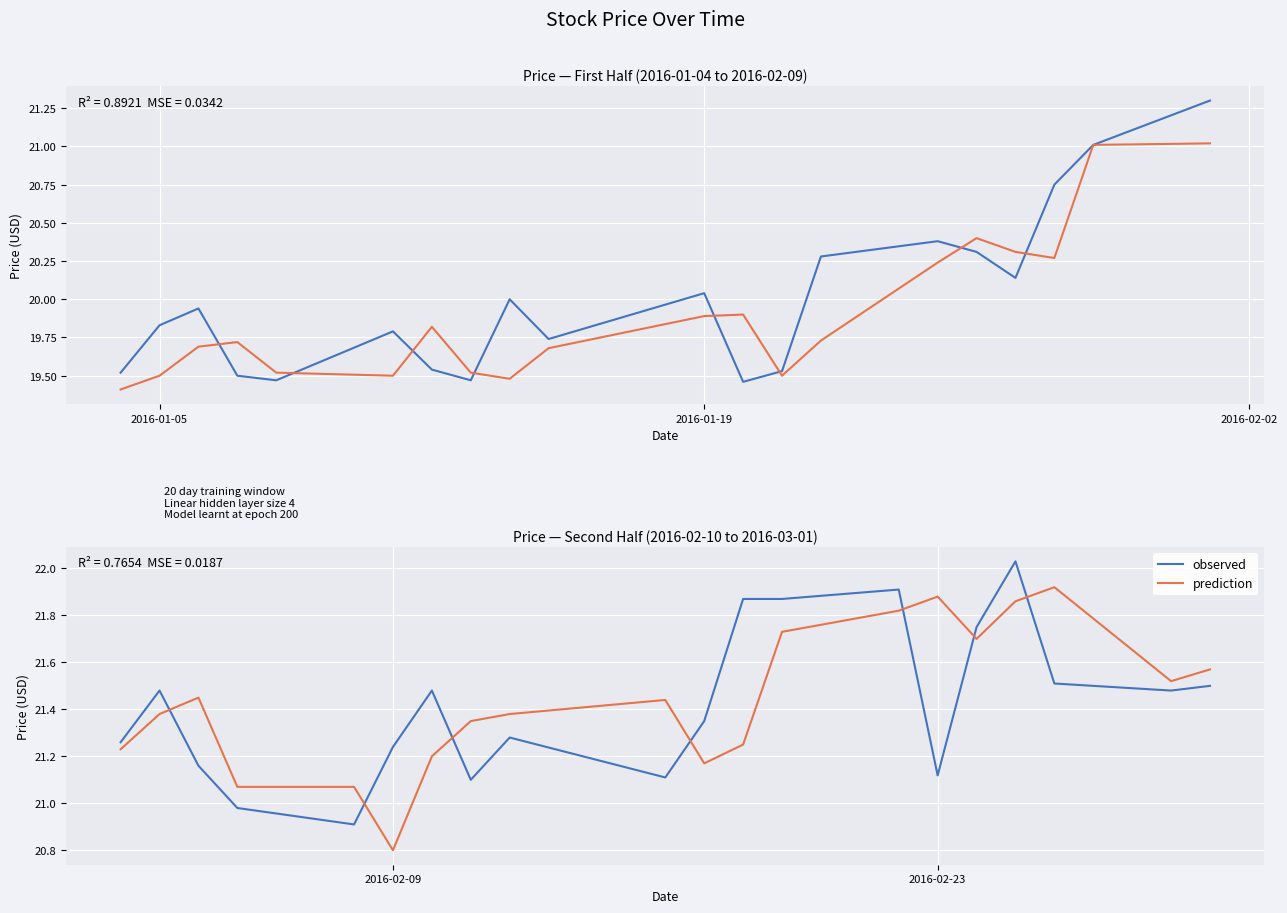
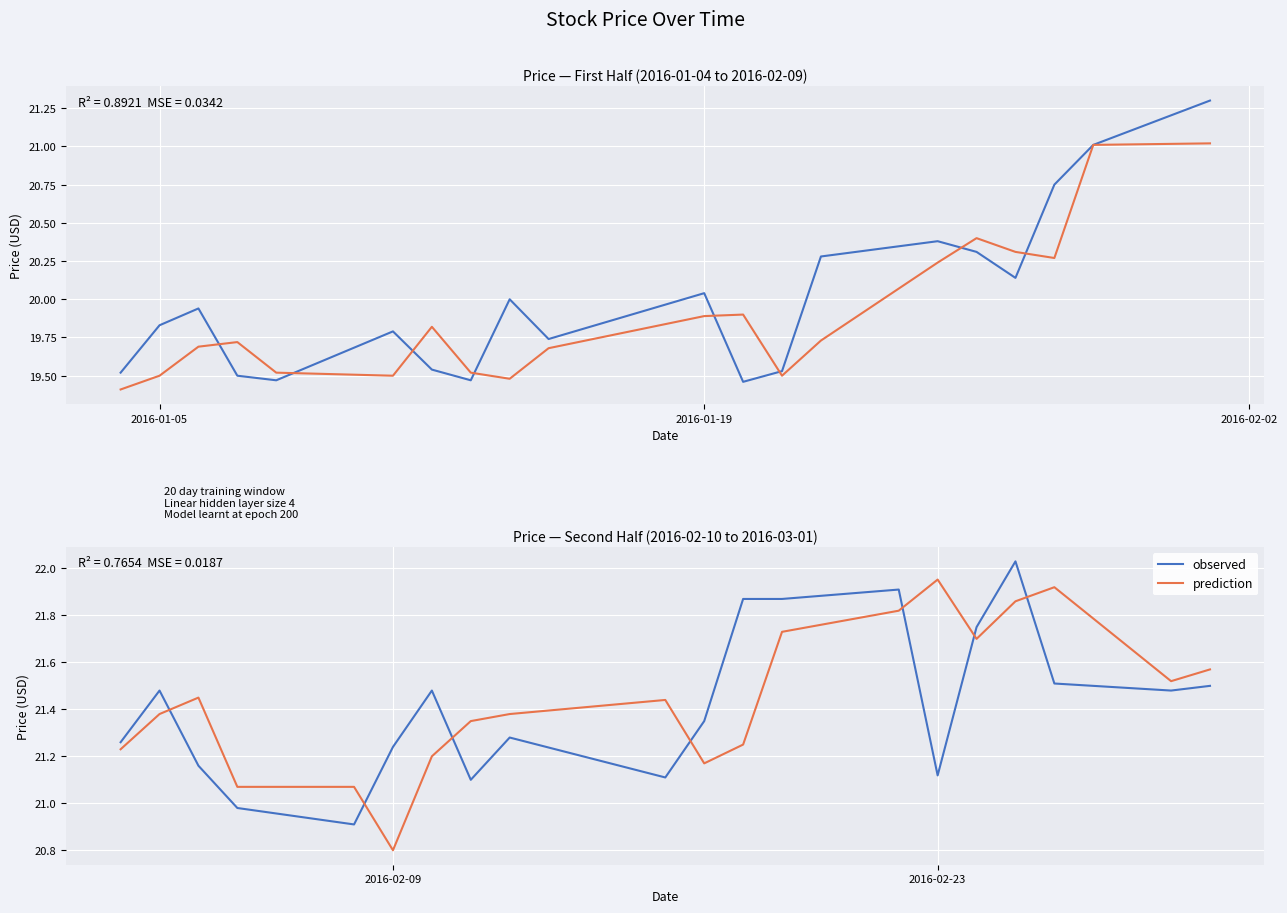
Price — Second Half (2016-02-10 to 2016-03-01), prediction, 2016-02-23: 21.88 -> 21.95
